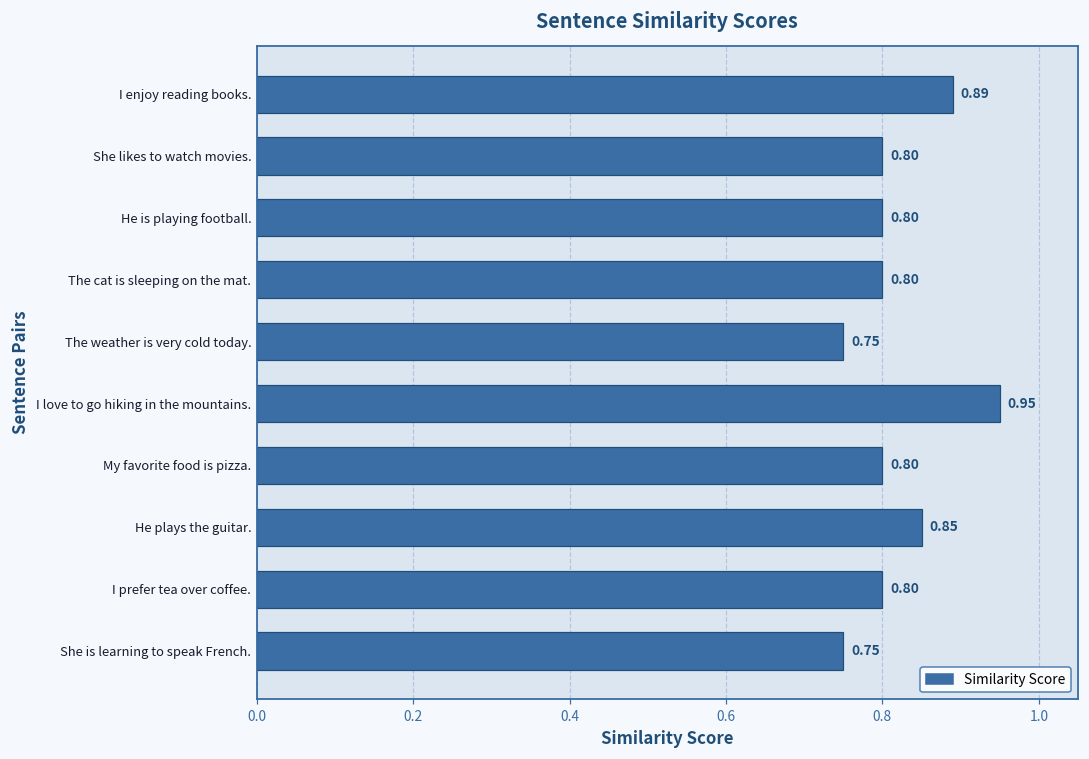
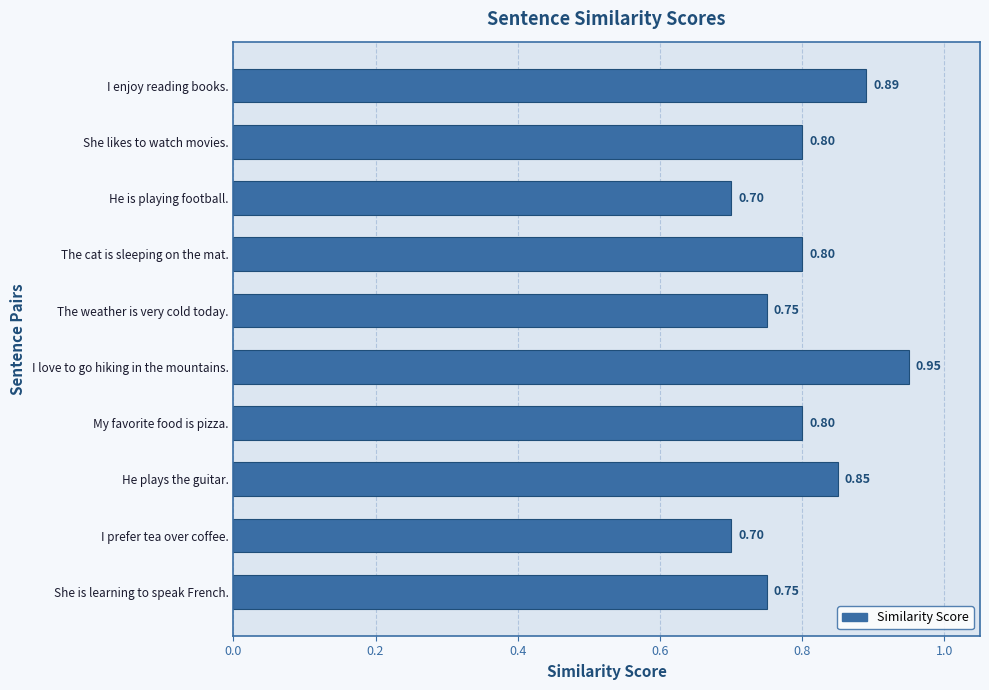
He is playing football.: 0.80 -> 0.70
I prefer tea over coffee.: 0.80 -> 0.70
